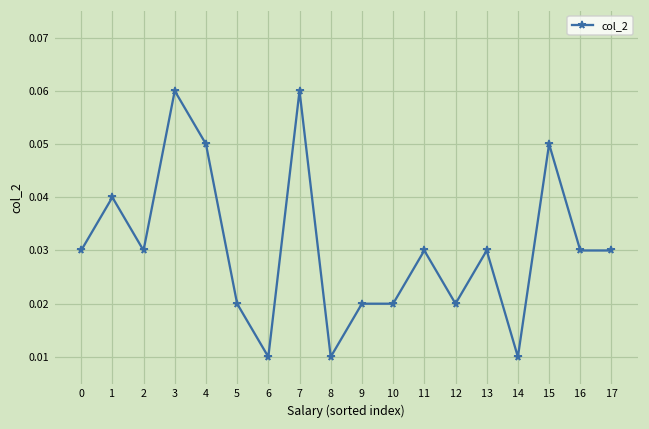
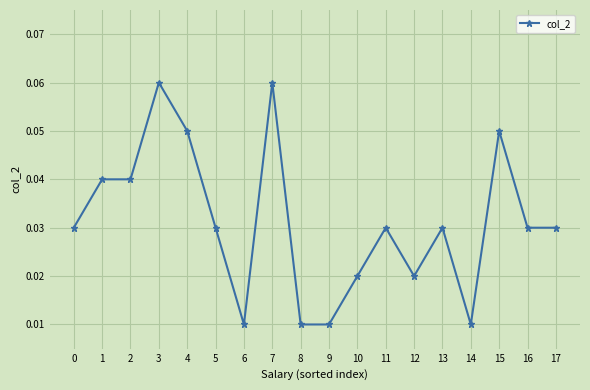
2: 0.03 -> 0.04
5: 0.02 -> 0.03
9: 0.02 -> 0.01
